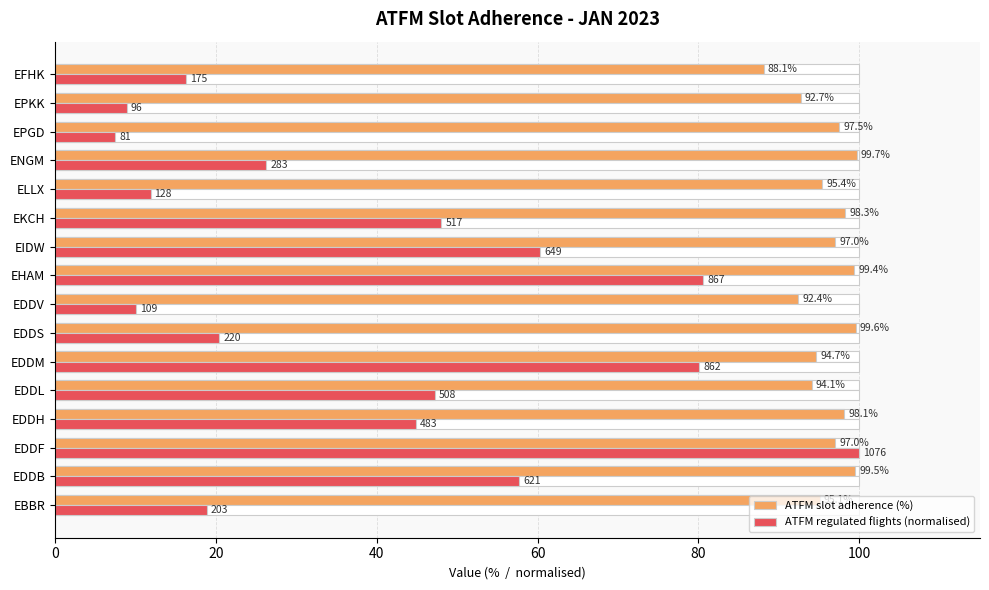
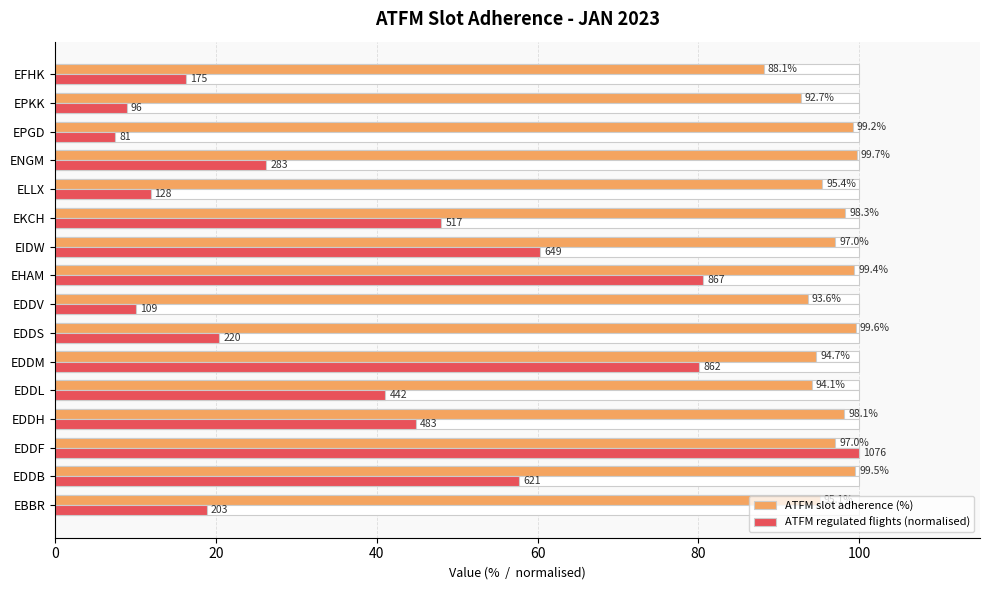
ATFM slot adherence (%), EPGD: 97.5% -> 99.2%
ATFM slot adherence (%), EDDV: 92.4% -> 93.6%
ATFM regulated flights (normalised), EDDL: 508 -> 442
